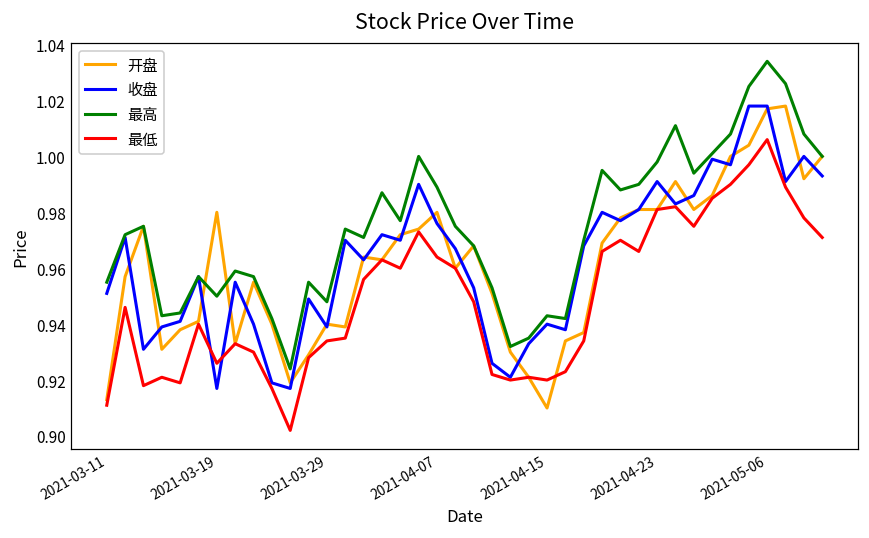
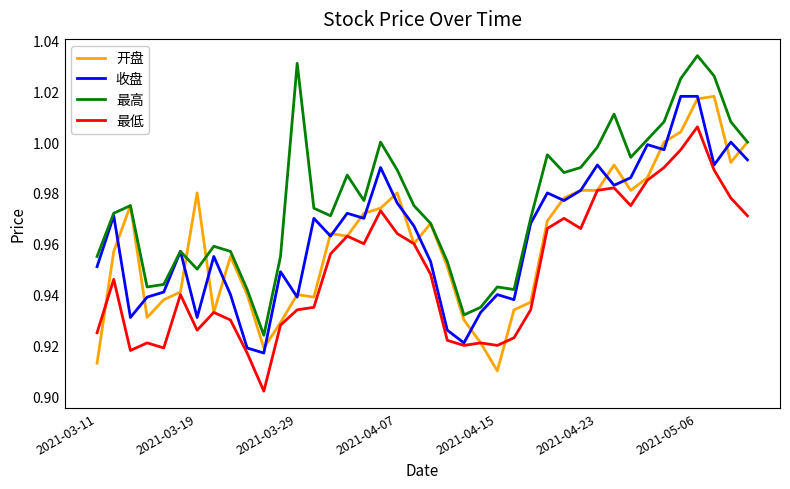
最低, 2021-03-11: 0.911 -> 0.925
收盘, 2021-03-19: 0.917 -> 0.931
最高, 2021-03-29: 0.948 -> 1.031
